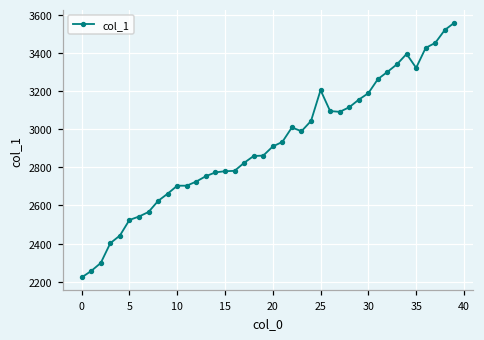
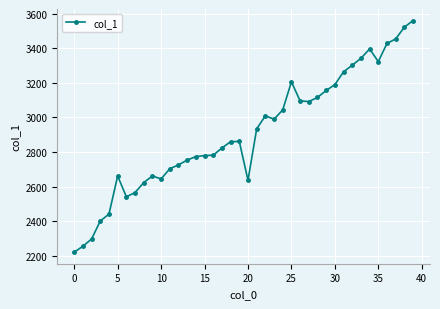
5: 2520 -> 2660
10: 2700 -> 2650
20: 2910 -> 2640
